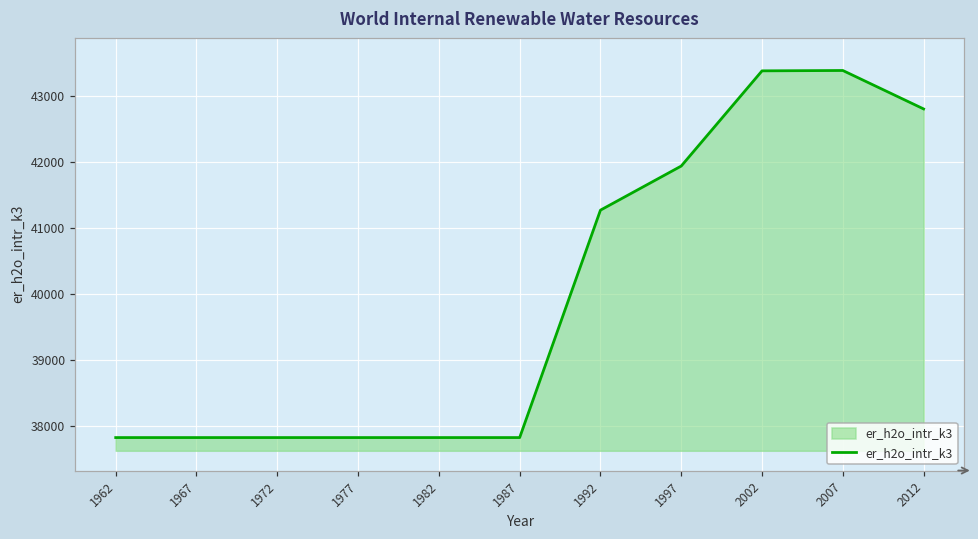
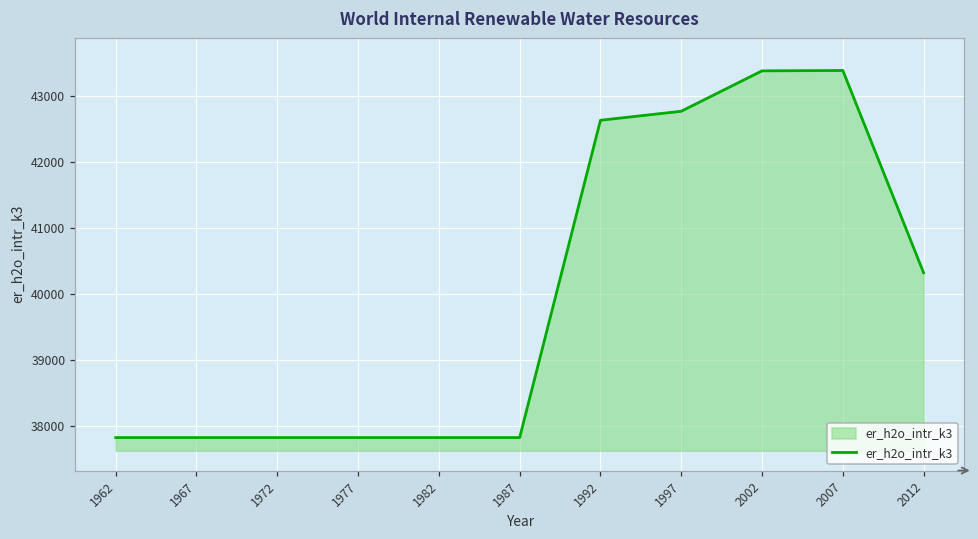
1992: 41300 -> 42600
1997: 41900 -> 42800
2012: 42800 -> 40300
